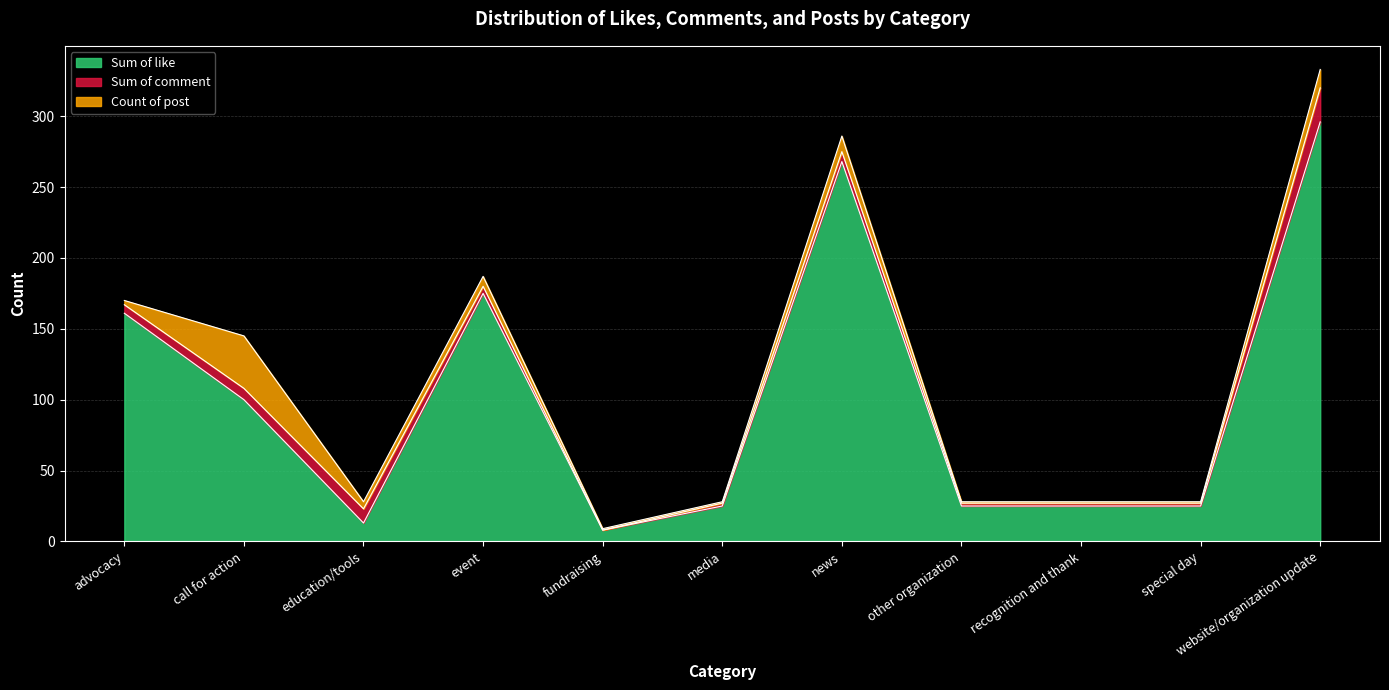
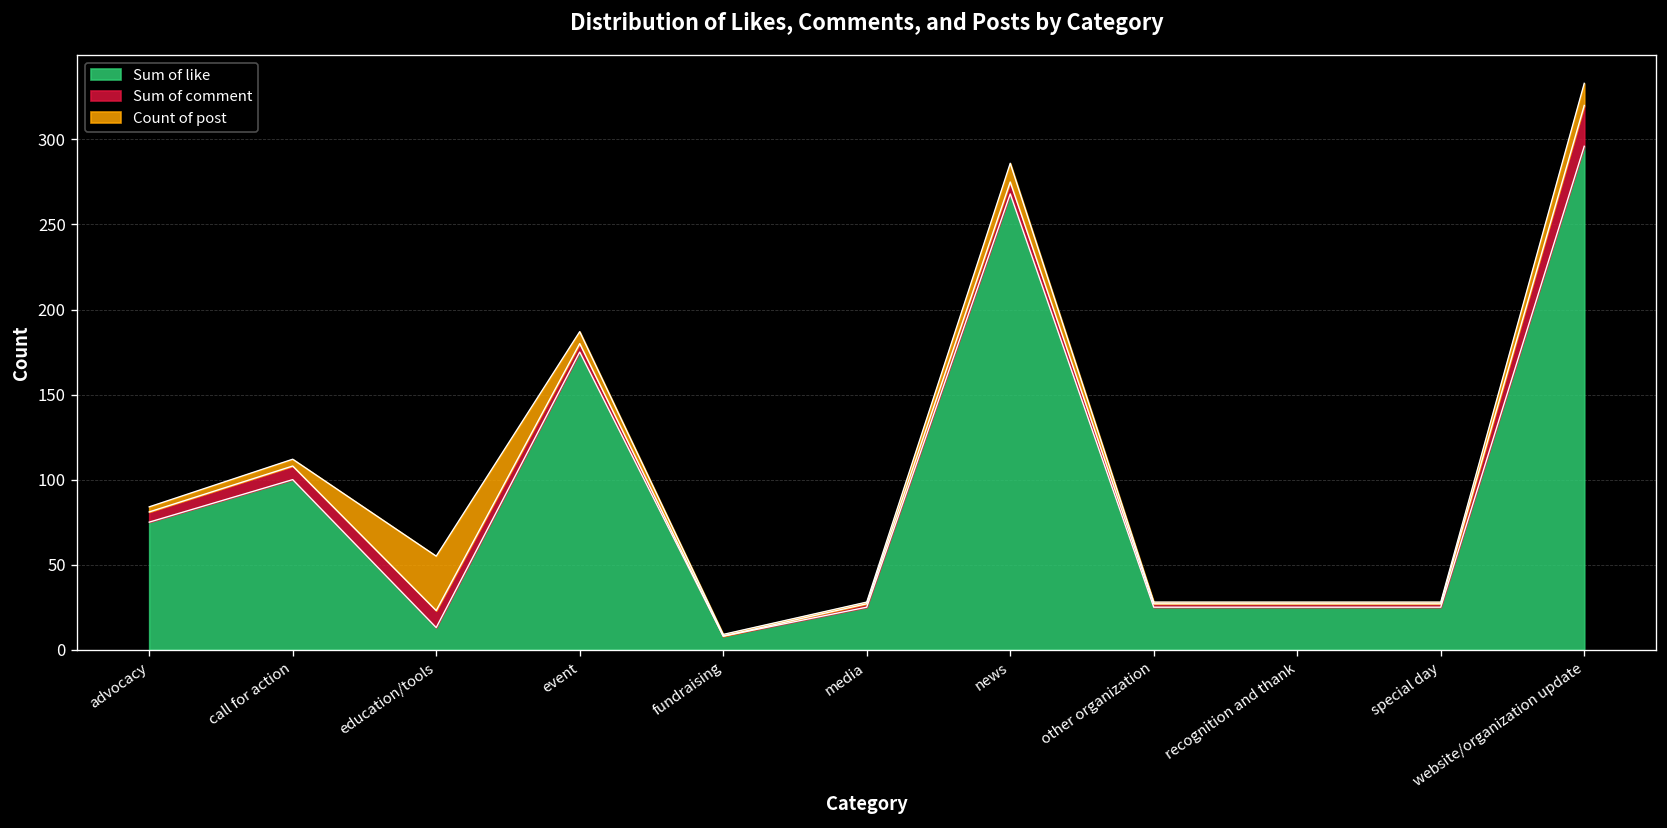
Sum of like, advocacy: 161 -> 75
Count of post, call for action: 37 -> 4
Count of post, education/tools: 5 -> 32
